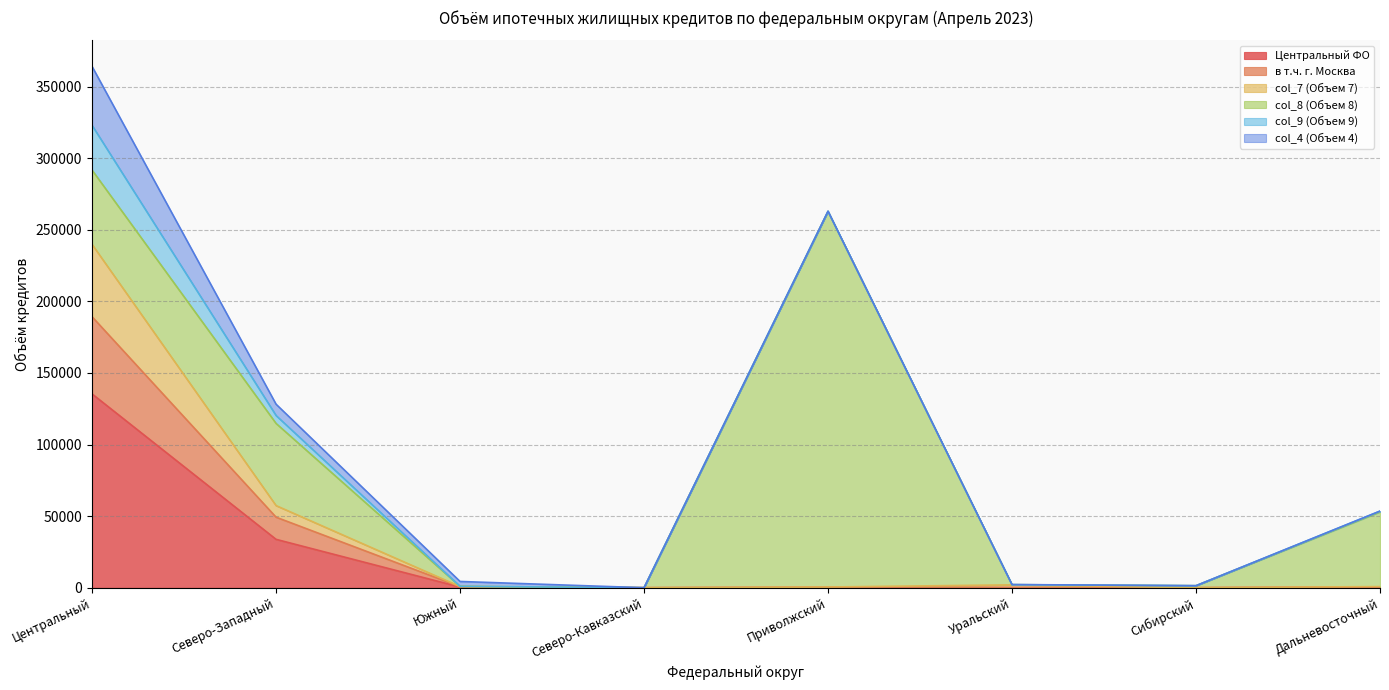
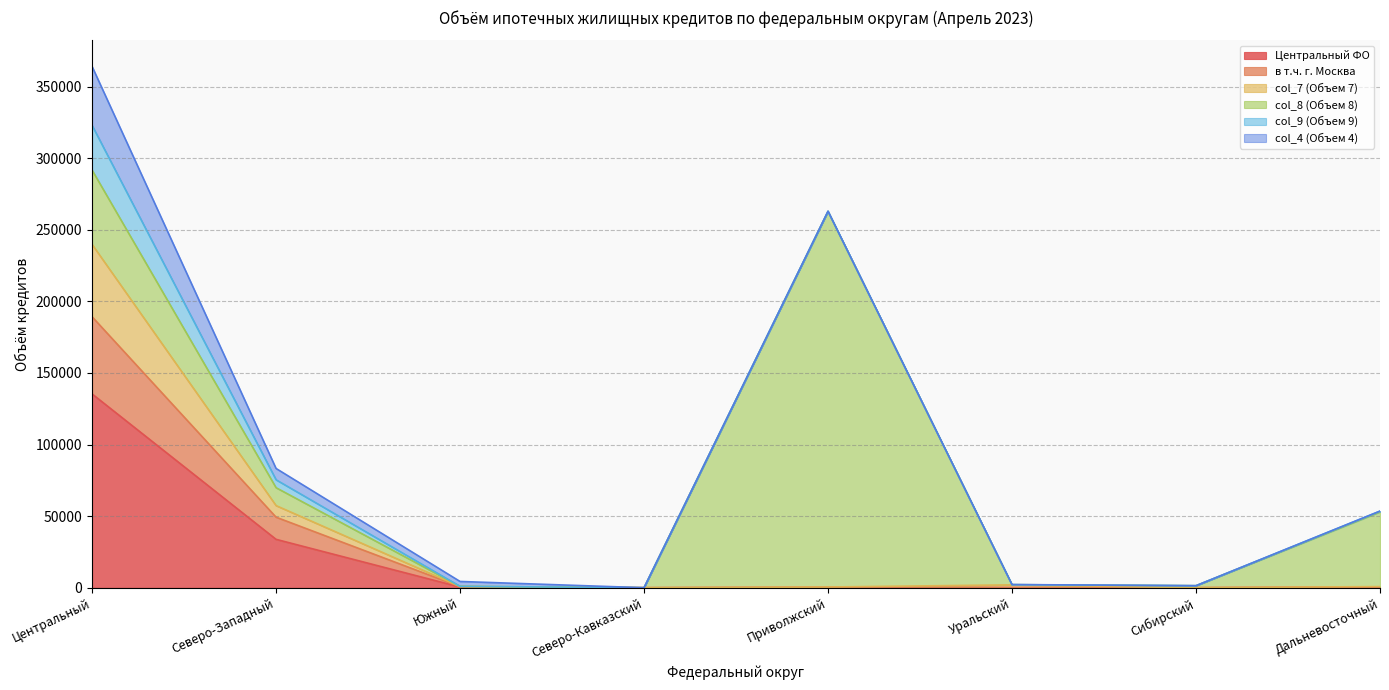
col_8 (Объем 8), Северо-Западный: 57000 -> 12000
